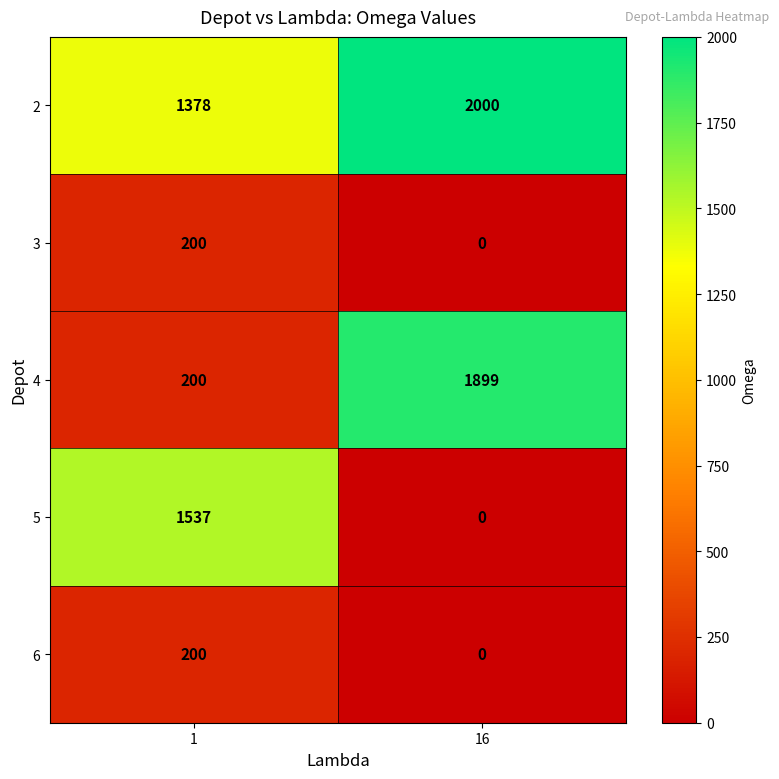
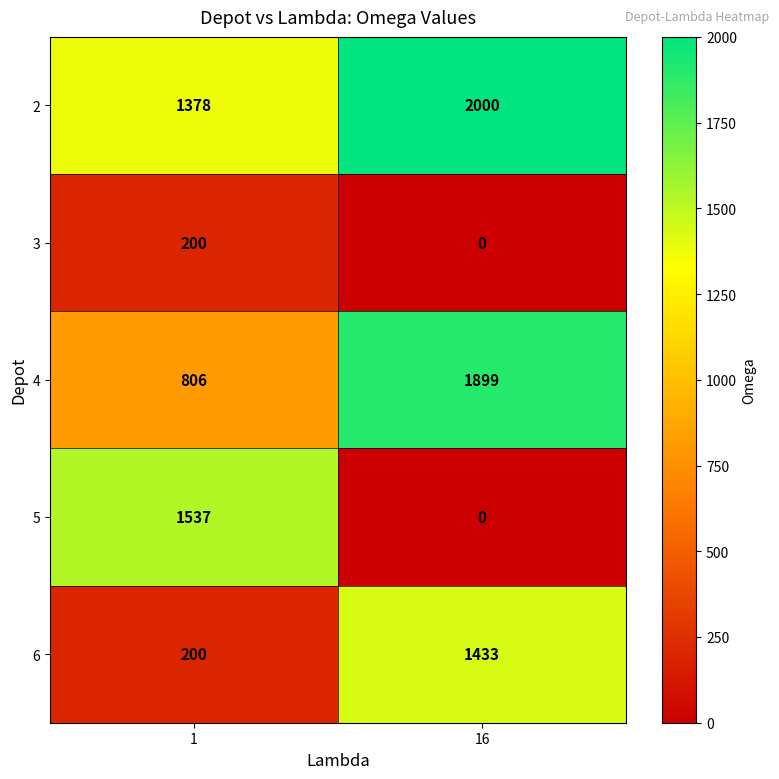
4, 1: 200 -> 806
6, 16: 0 -> 1433
